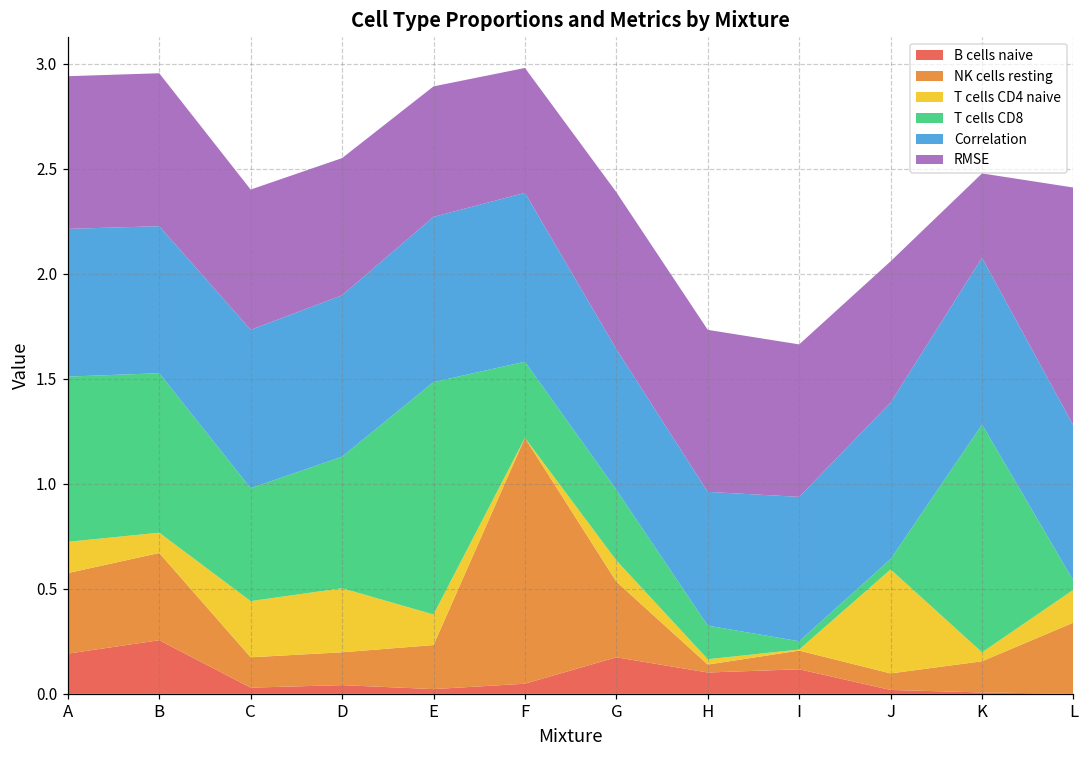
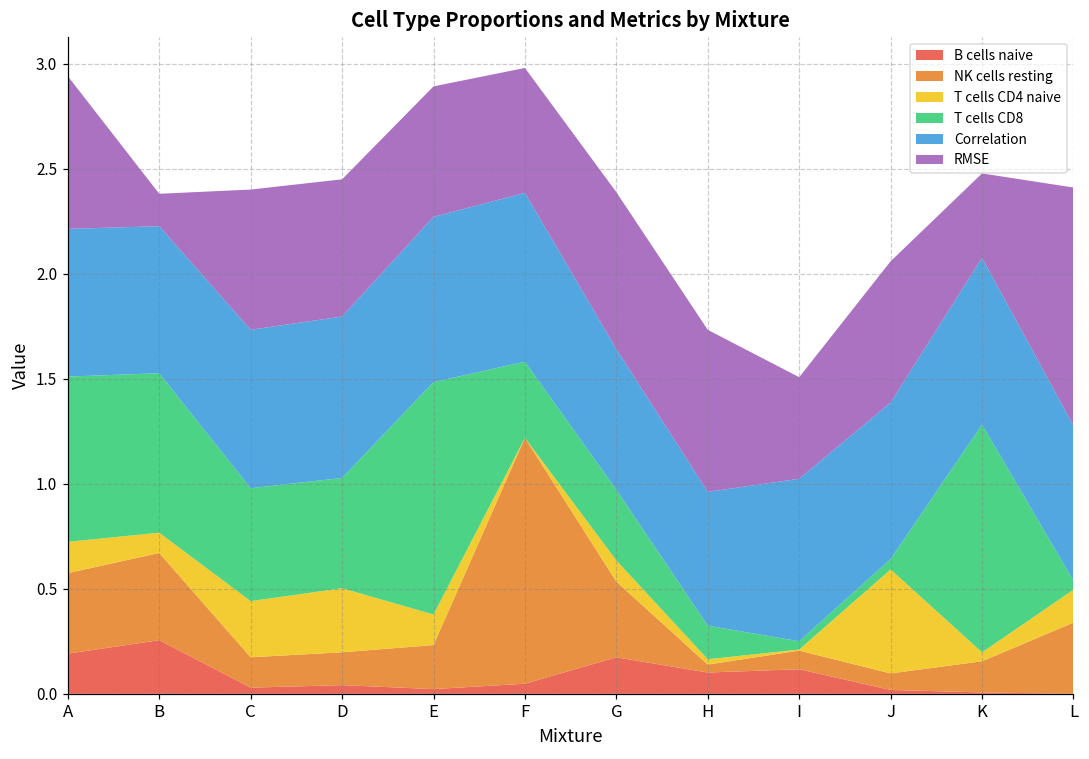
RMSE, B: 0.73 -> 0.15
T cells CD8, D: 0.63 -> 0.53
Correlation, I: 0.69 -> 0.77
RMSE, I: 0.73 -> 0.48
